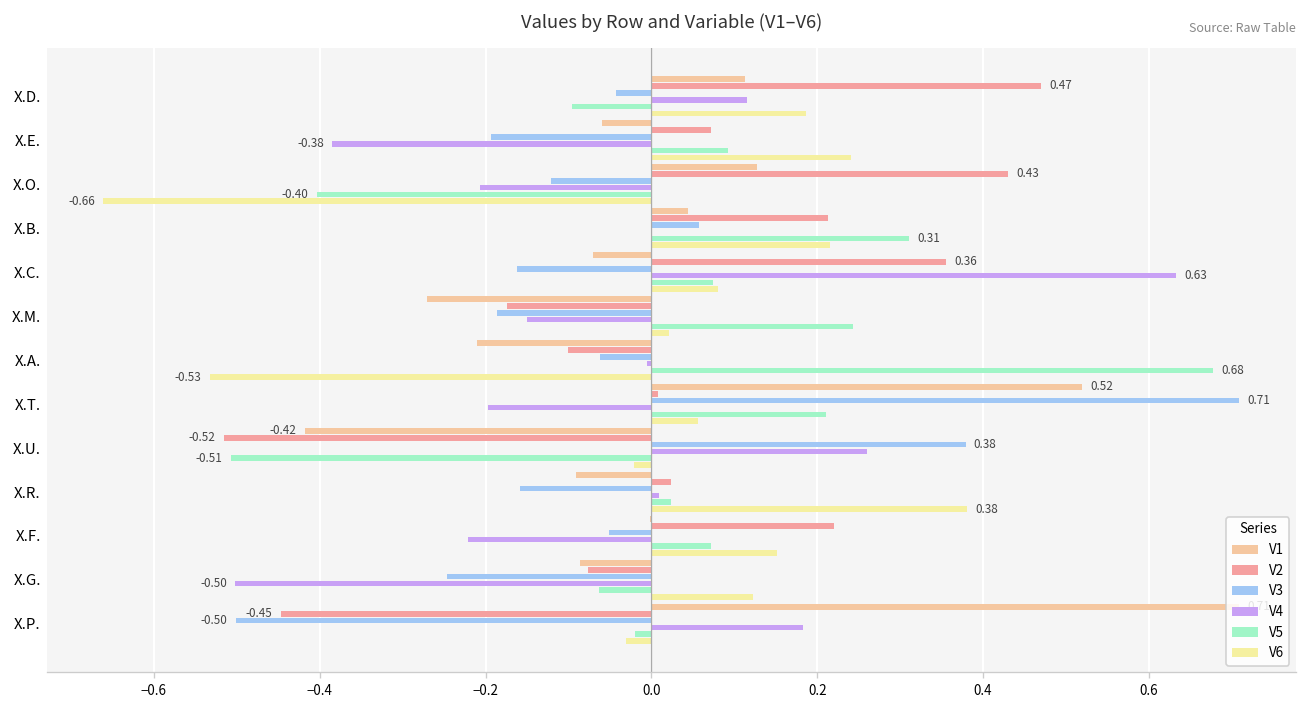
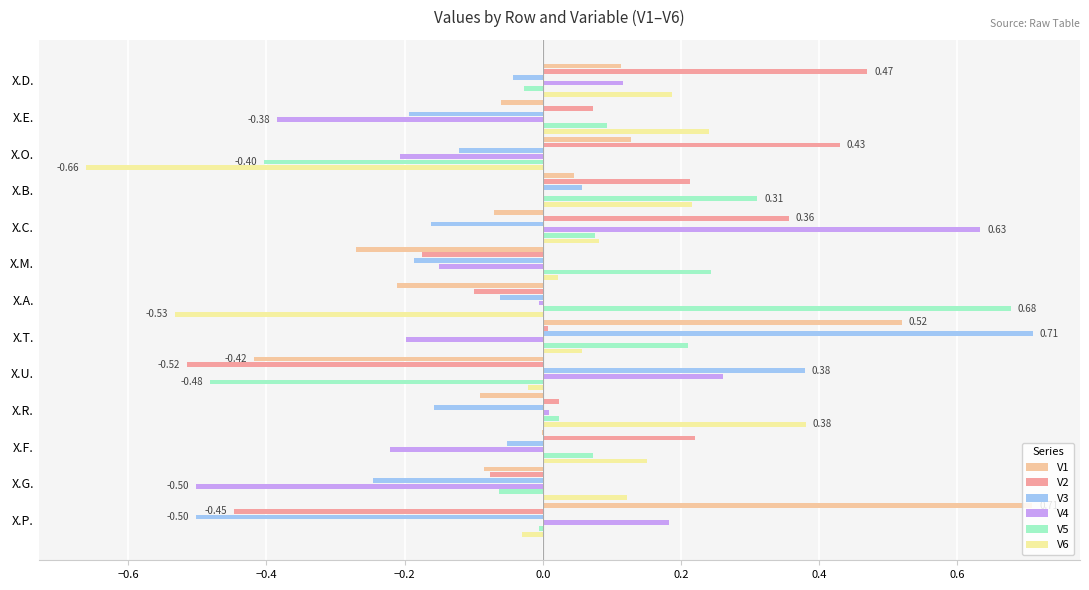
V5, X.D.: -0.10 -> -0.03
V5, X.U.: -0.51 -> -0.48
V5, X.P.: -0.02 -> -0.01
